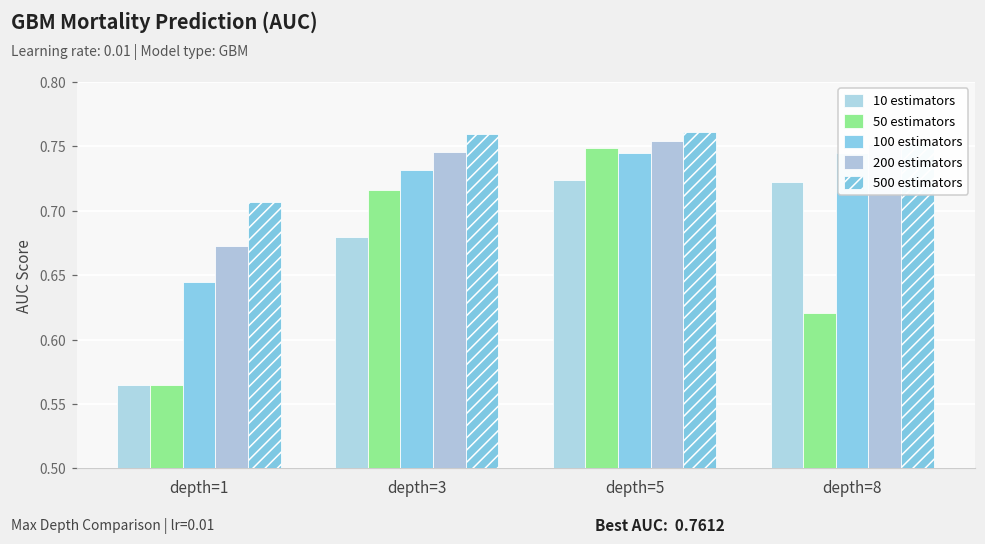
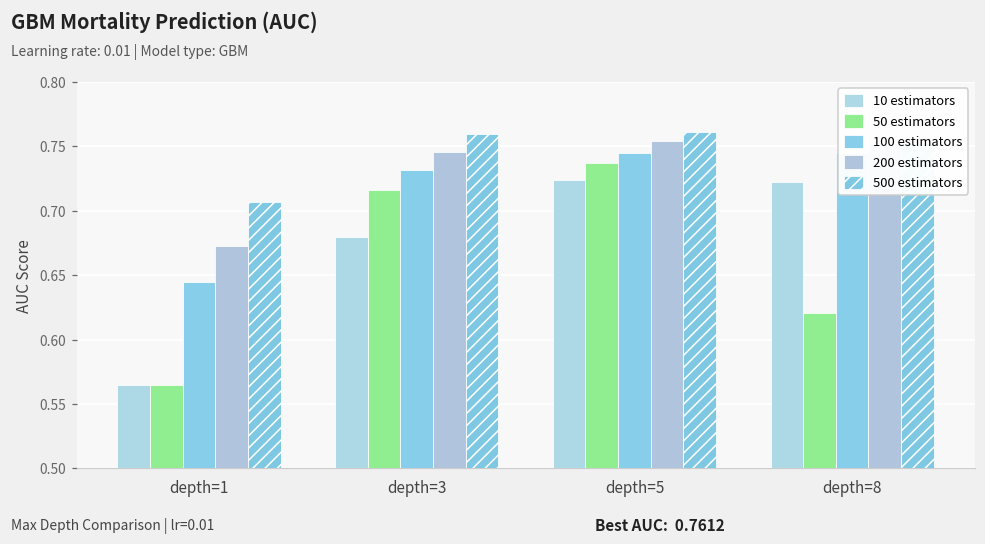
50 estimators, depth=5: 0.749 -> 0.737
